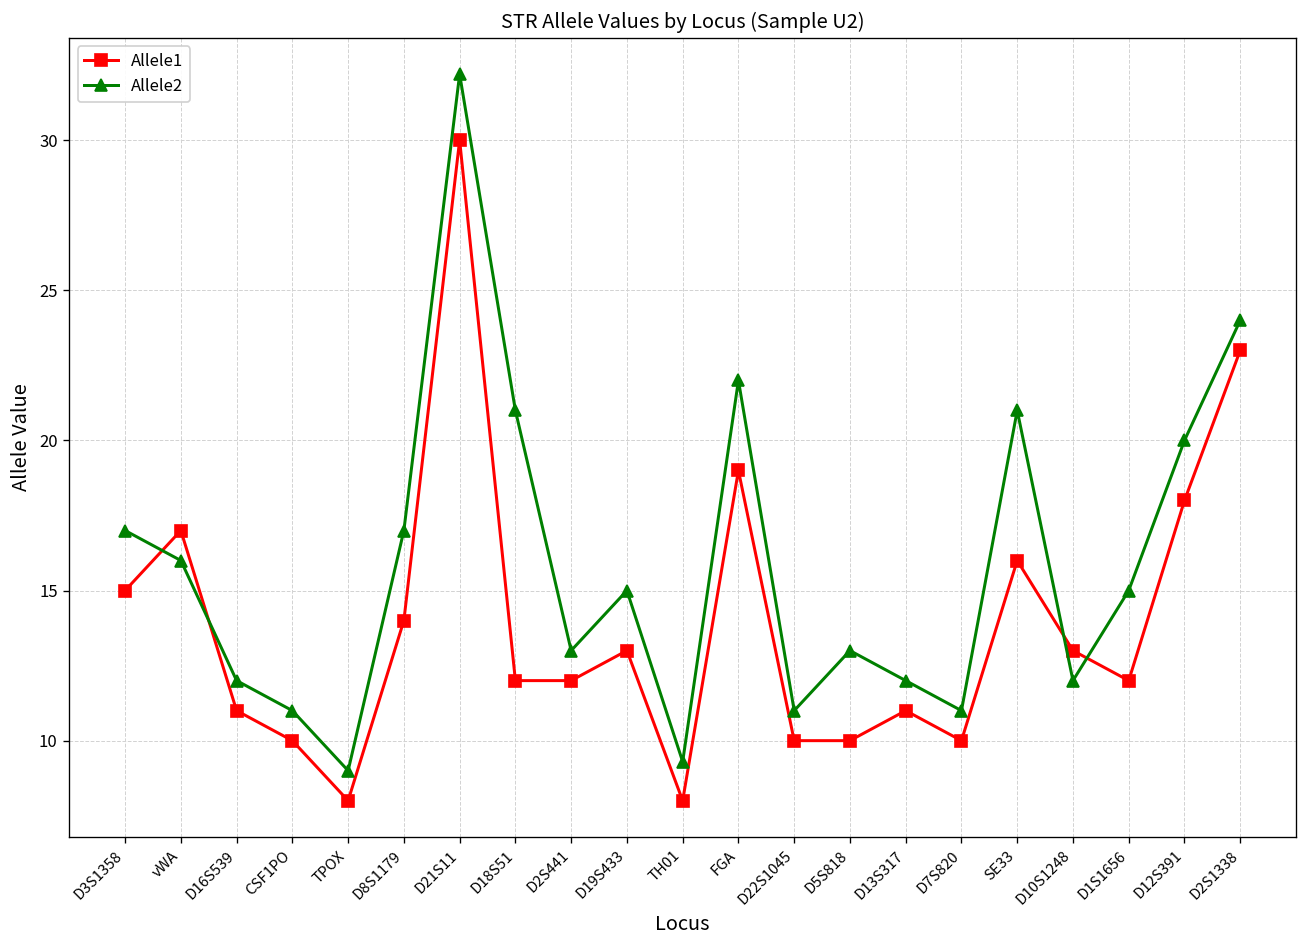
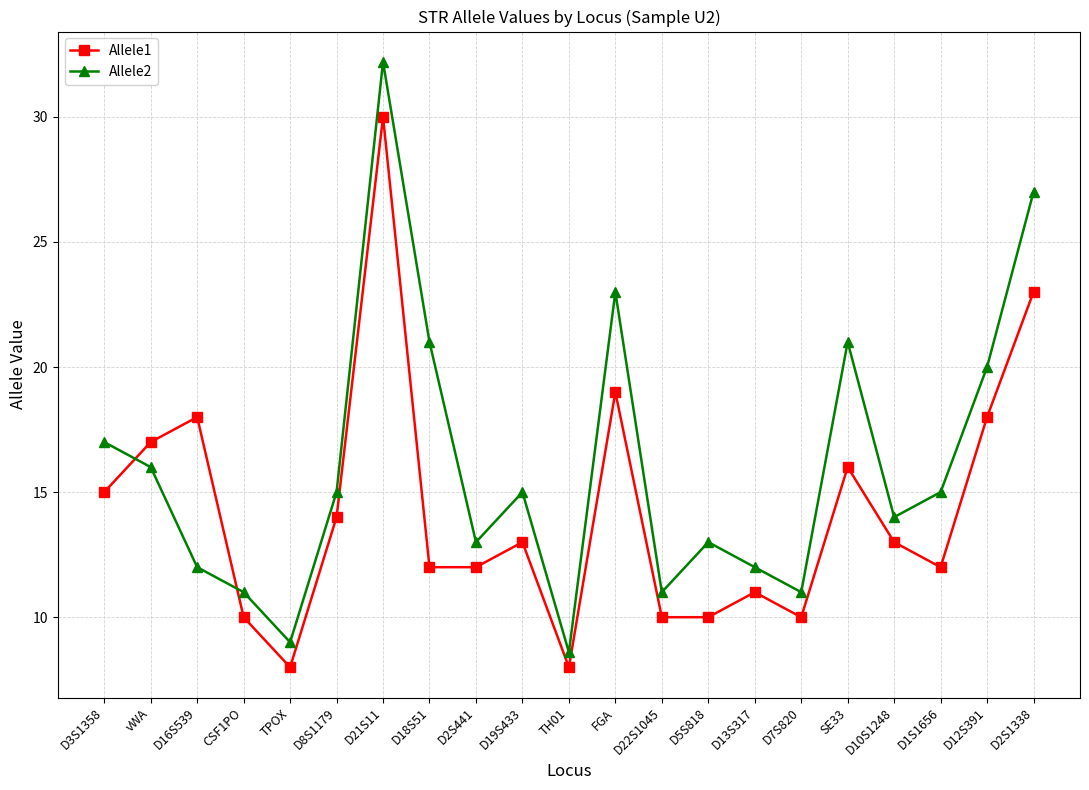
Allele1, D16S539: 11 -> 18
Allele2, D8S1179: 17 -> 15
Allele2, TH01: 9.3 -> 8.6
Allele2, FGA: 22 -> 23
Allele2, D10S1248: 12 -> 14
Allele2, D2S1338: 24 -> 27
